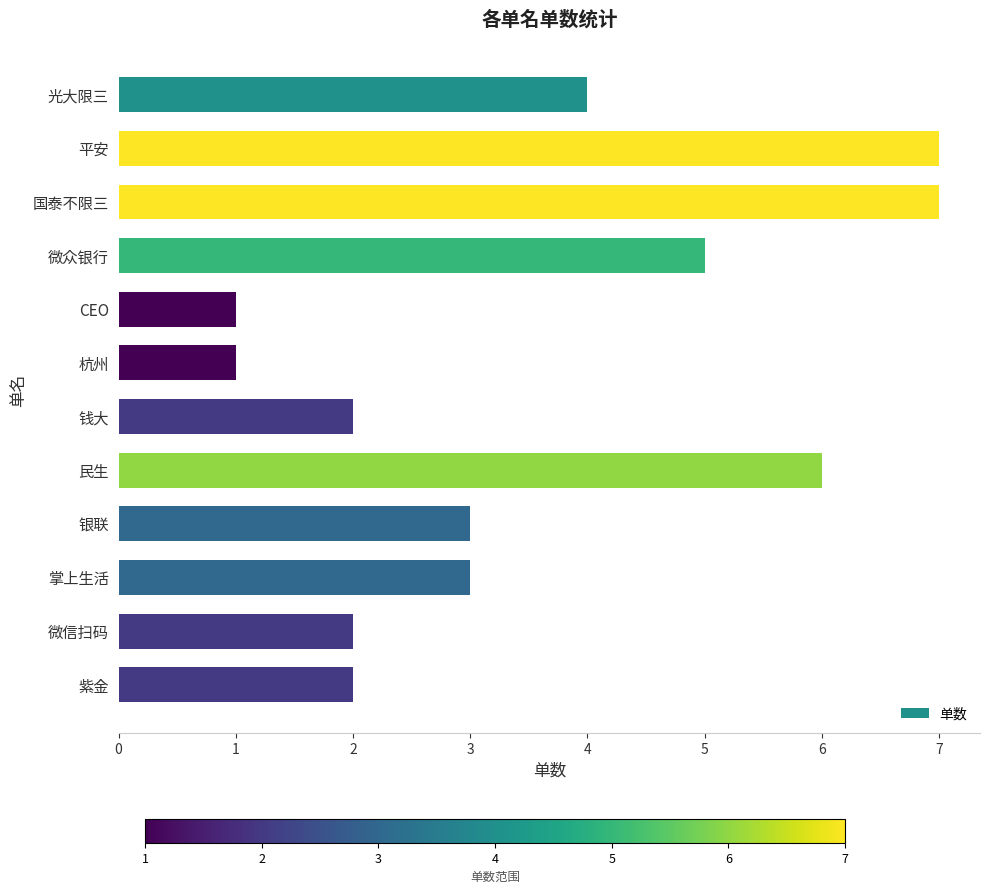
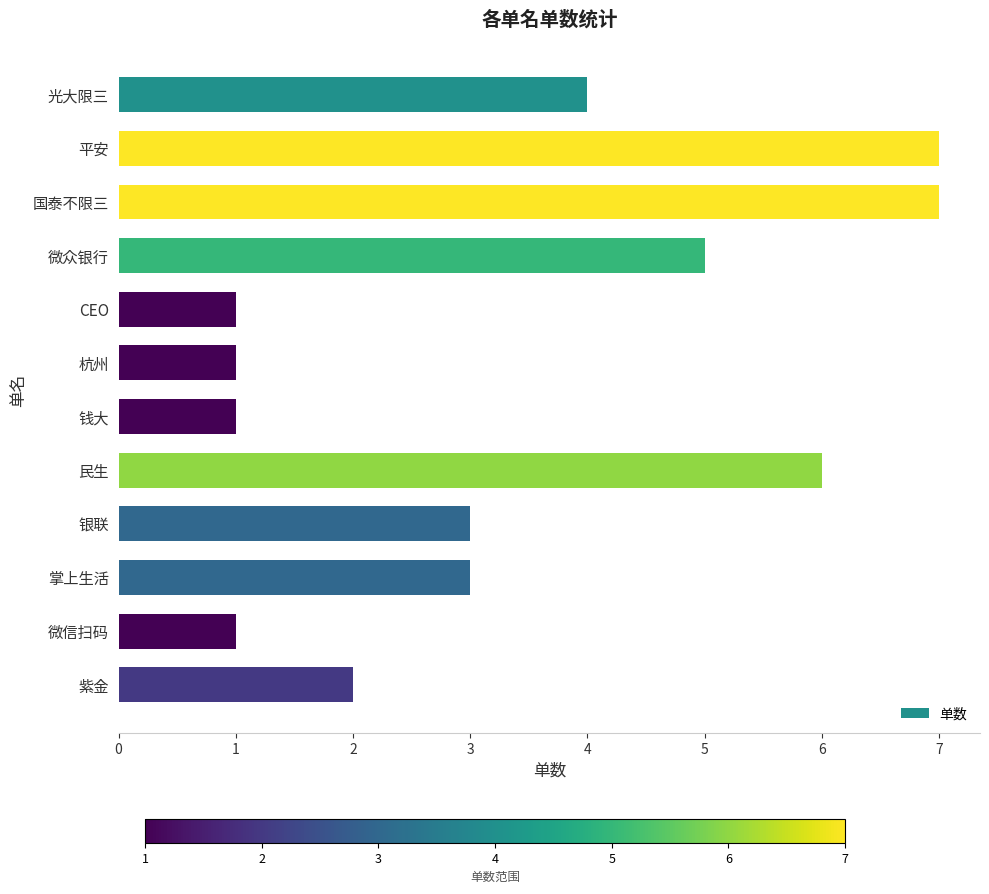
钱大: 2 -> 1
微信扫码: 2 -> 1
